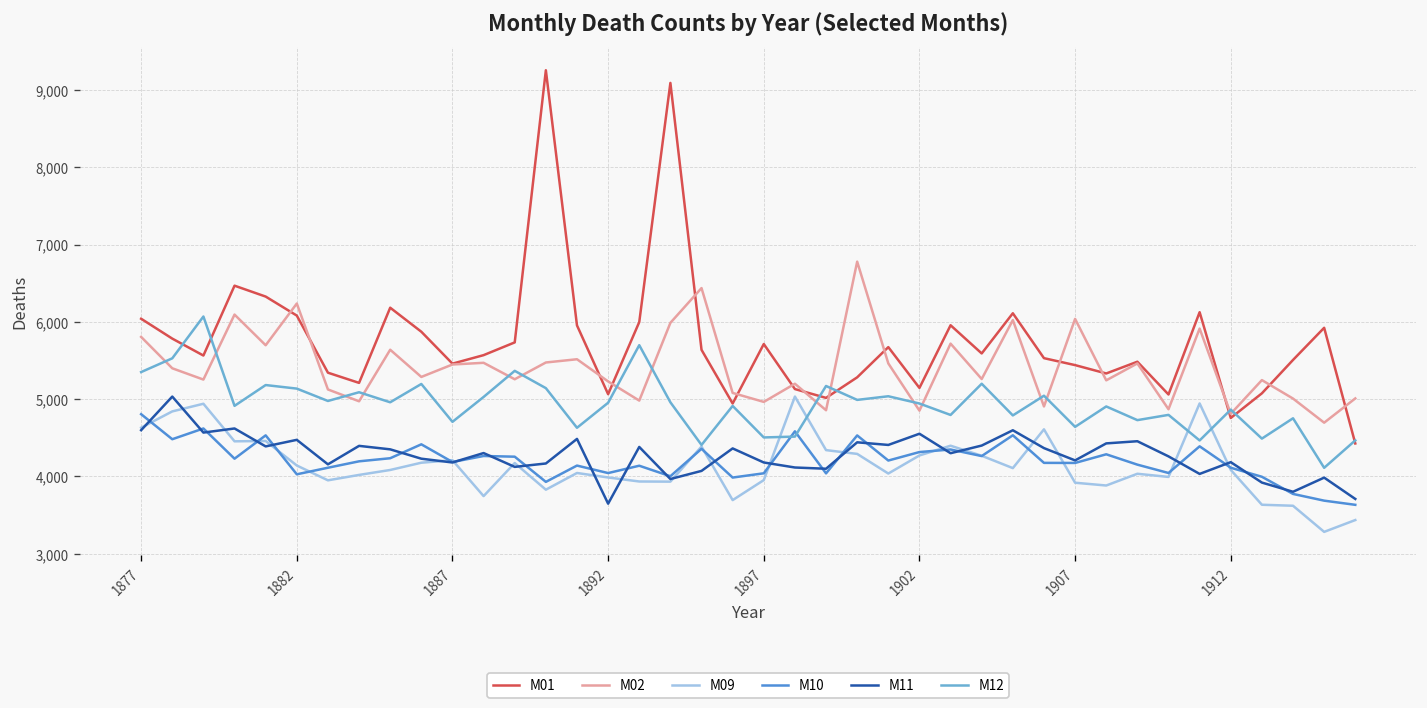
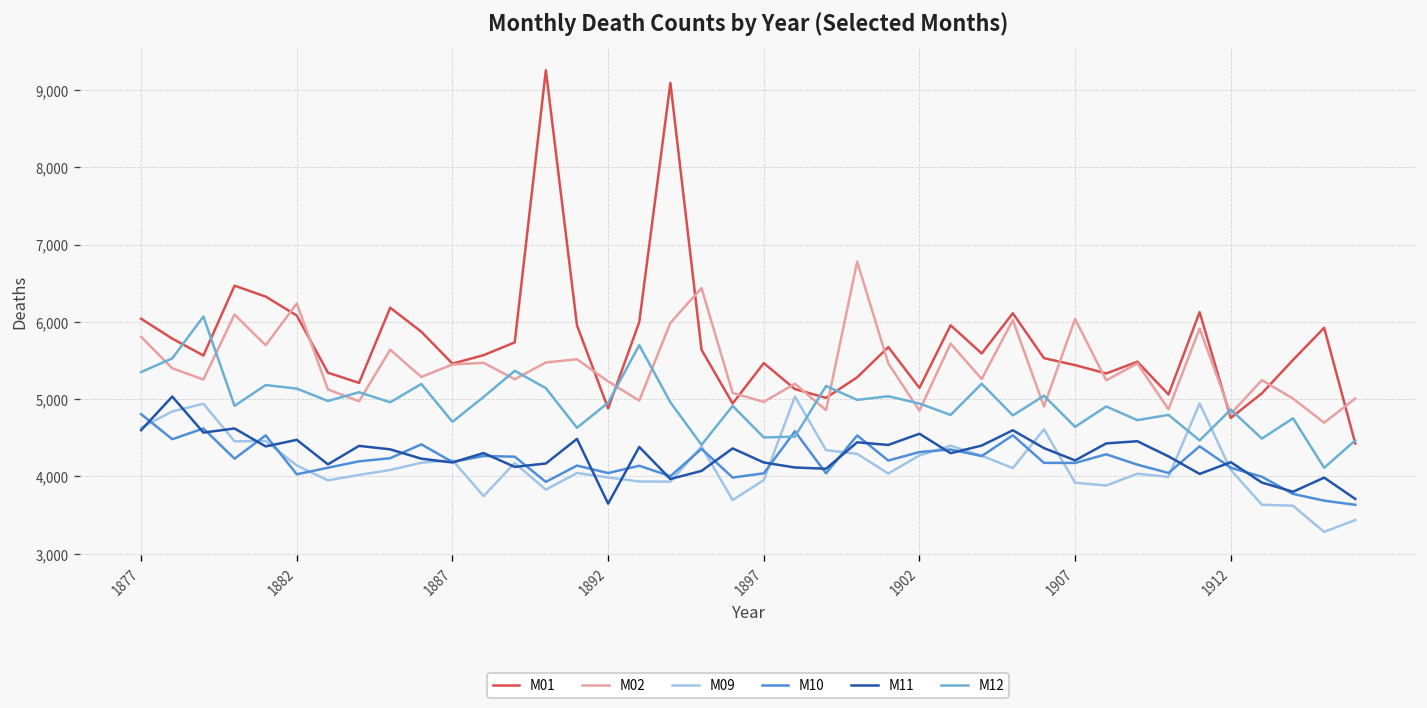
M01, 1892: 5,100 -> 4,900
M01, 1897: 5,700 -> 5,500
